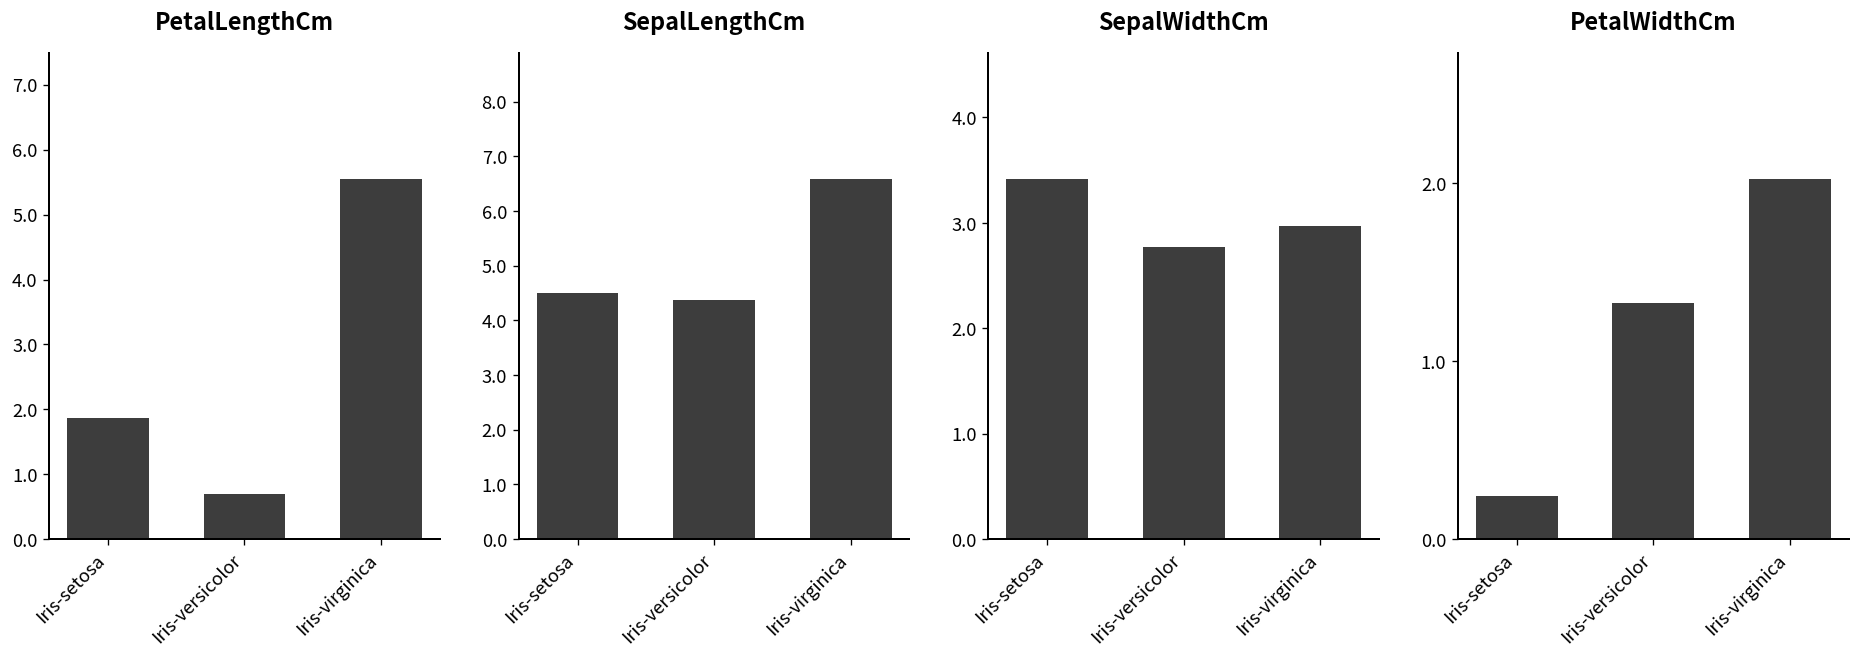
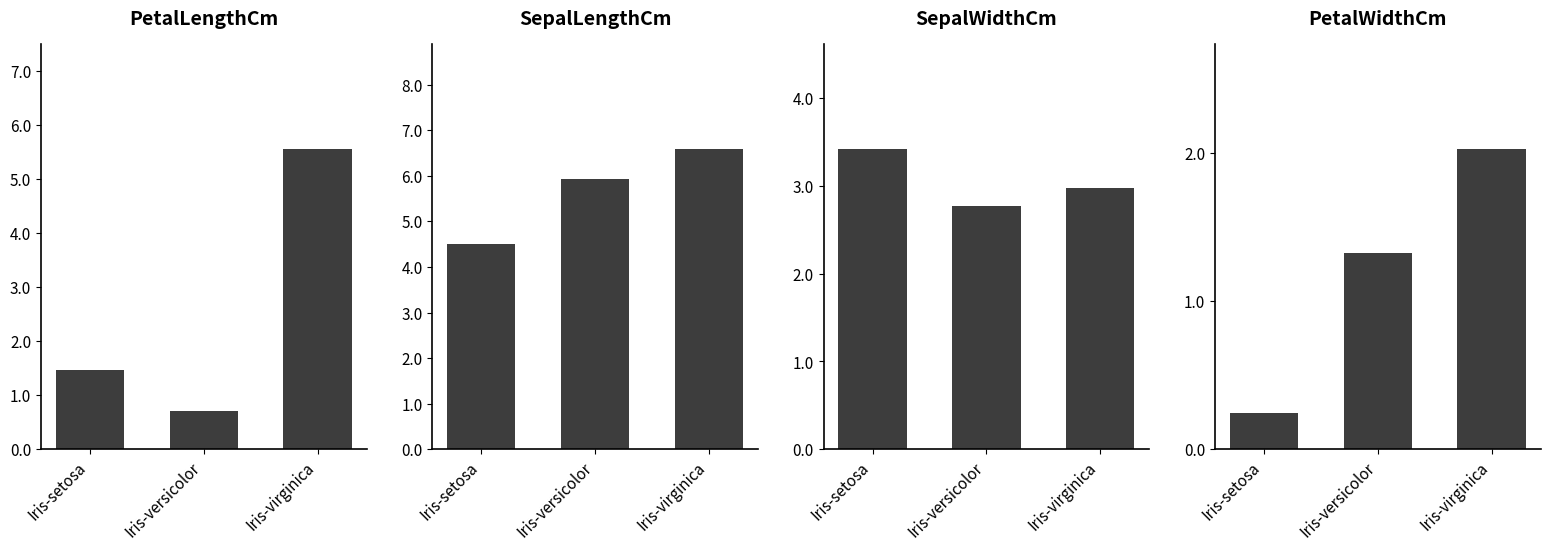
PetalLengthCm, Iris-setosa: 1.9 -> 1.5
SepalLengthCm, Iris-versicolor: 4.4 -> 5.9
